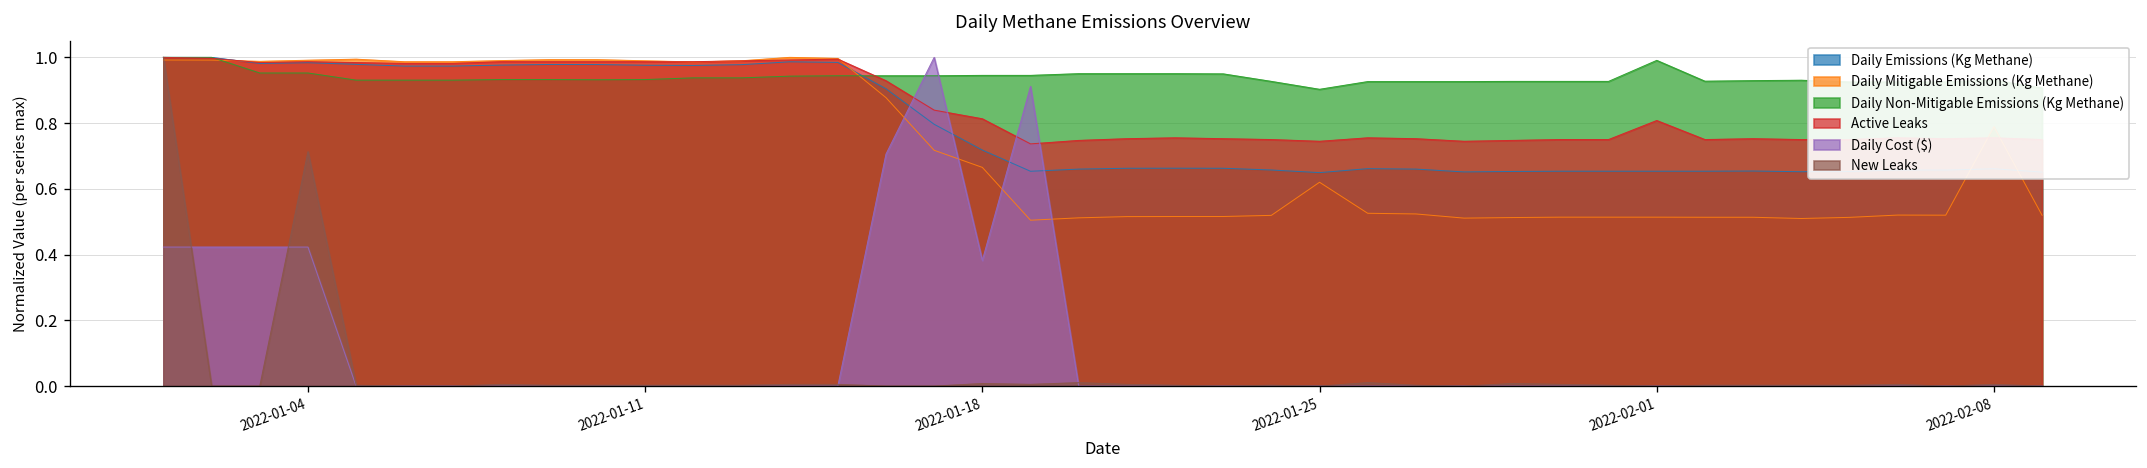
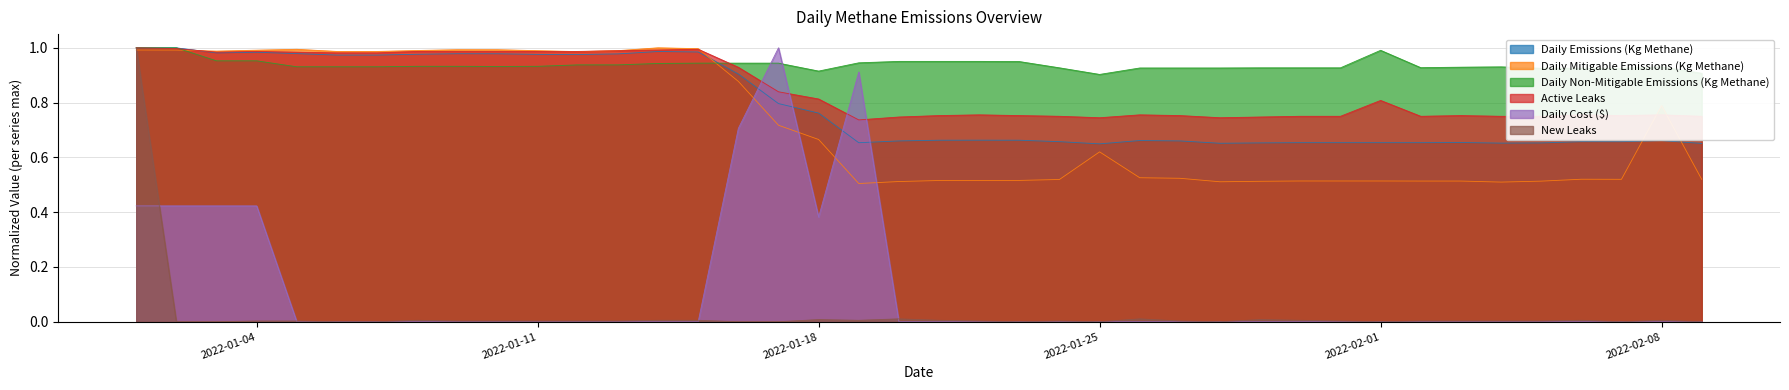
New Leaks, 2022-01-04: 0.71 -> 0.00
Daily Emissions (Kg Methane), 2022-01-18: 0.72 -> 0.76
Daily Non-Mitigable Emissions (Kg Methane), 2022-01-18: 0.95 -> 0.91
